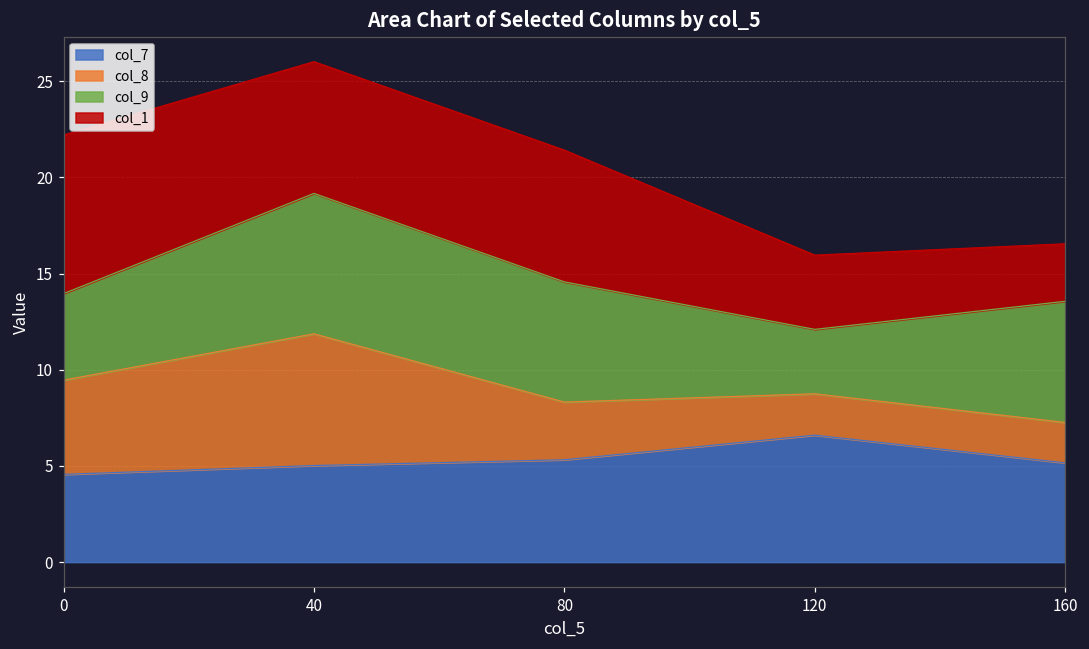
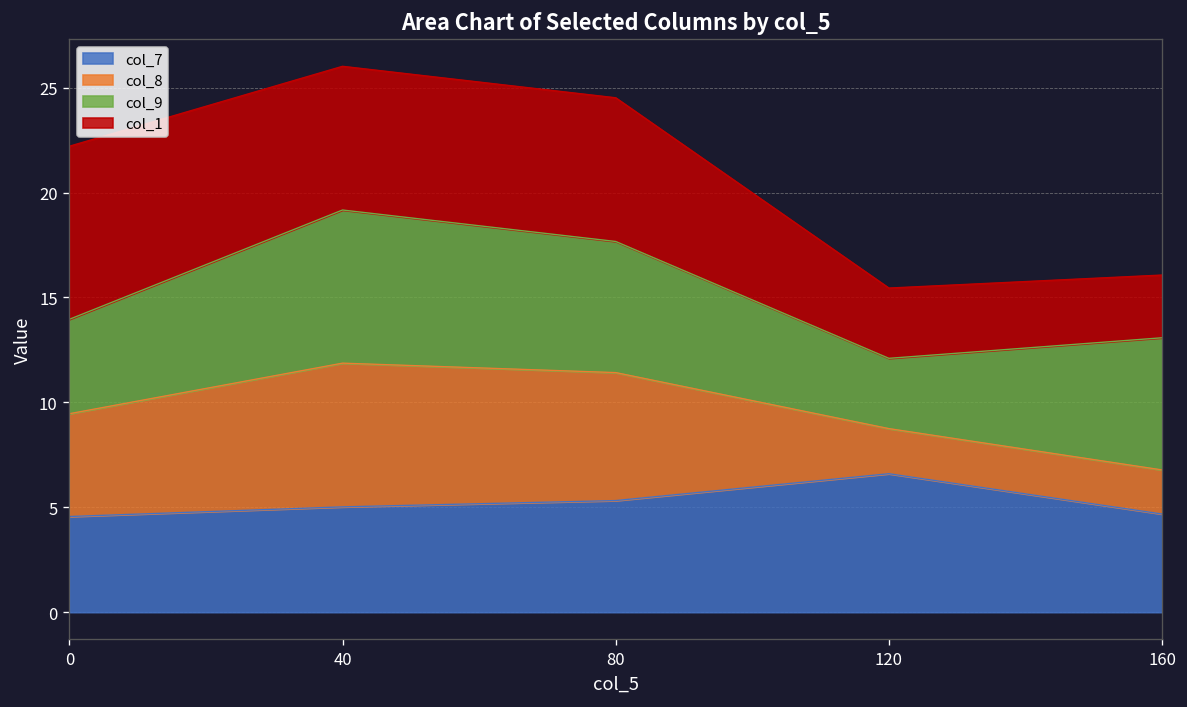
col_8, 80: 3.0 -> 6.1
col_1, 120: 3.9 -> 3.3
col_7, 160: 5.2 -> 4.7
